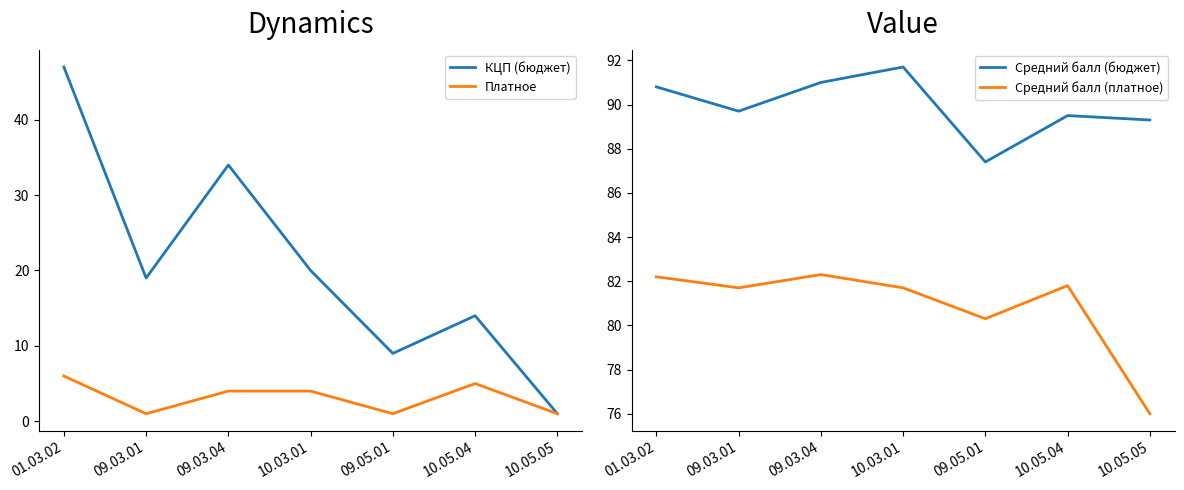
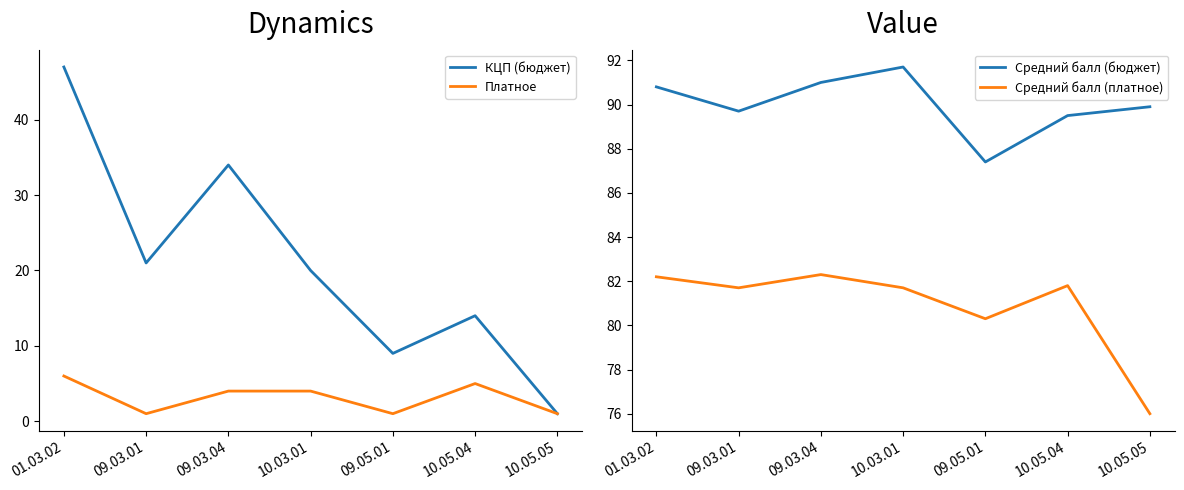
Dynamics, КЦП (бюджет), 09.03.01: 19 -> 21
Value, Средний балл (бюджет), 10.05.05: 89.3 -> 89.9
